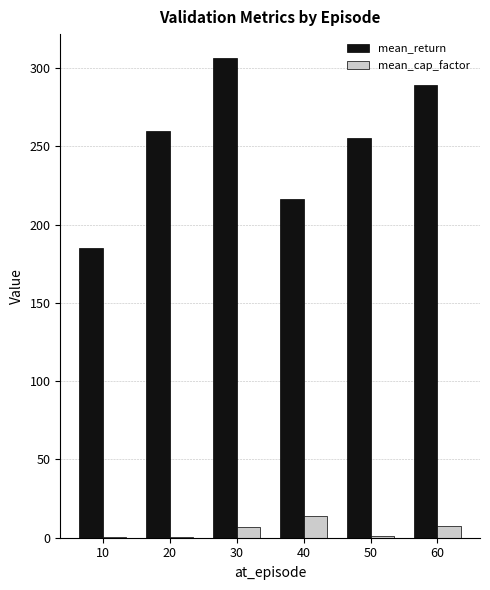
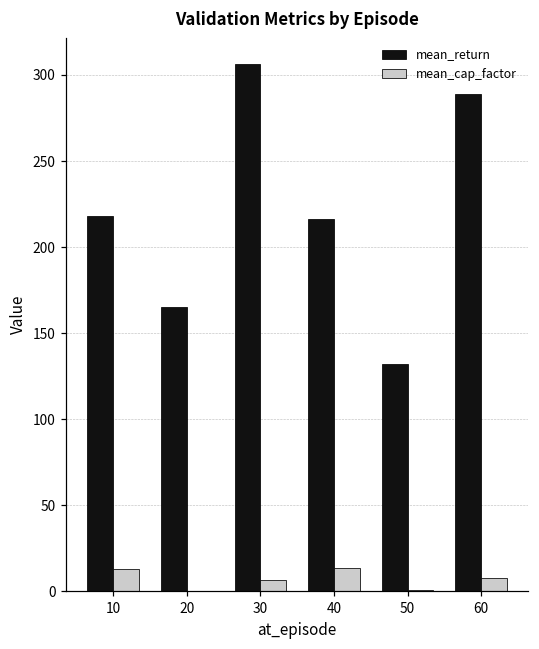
mean_return, 10: 185 -> 218
mean_cap_factor, 10: 0 -> 13
mean_return, 20: 260 -> 165
mean_return, 50: 256 -> 132
